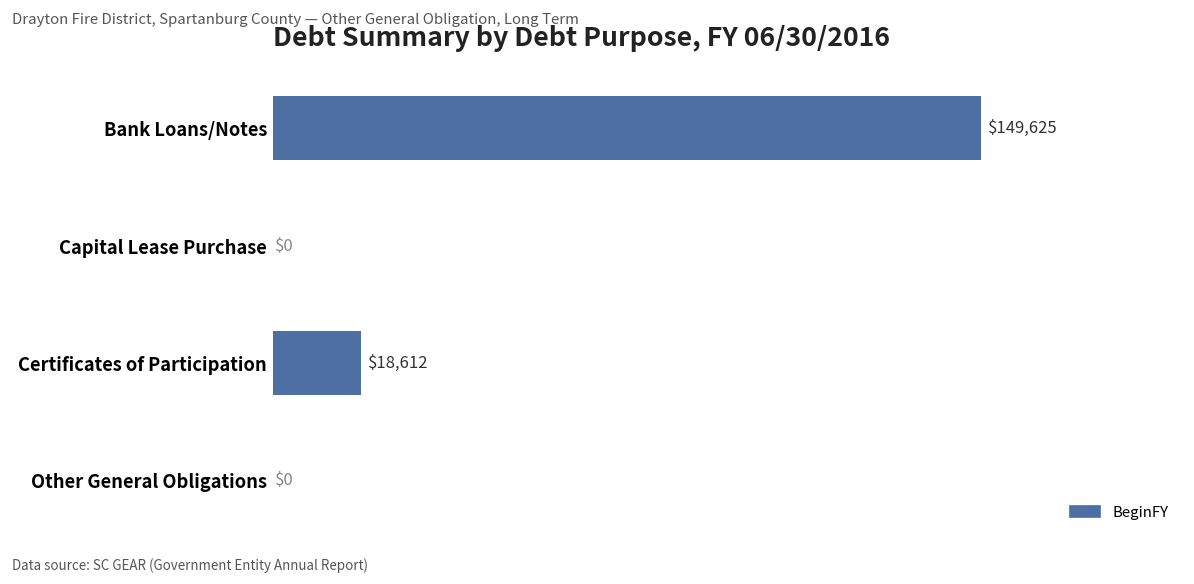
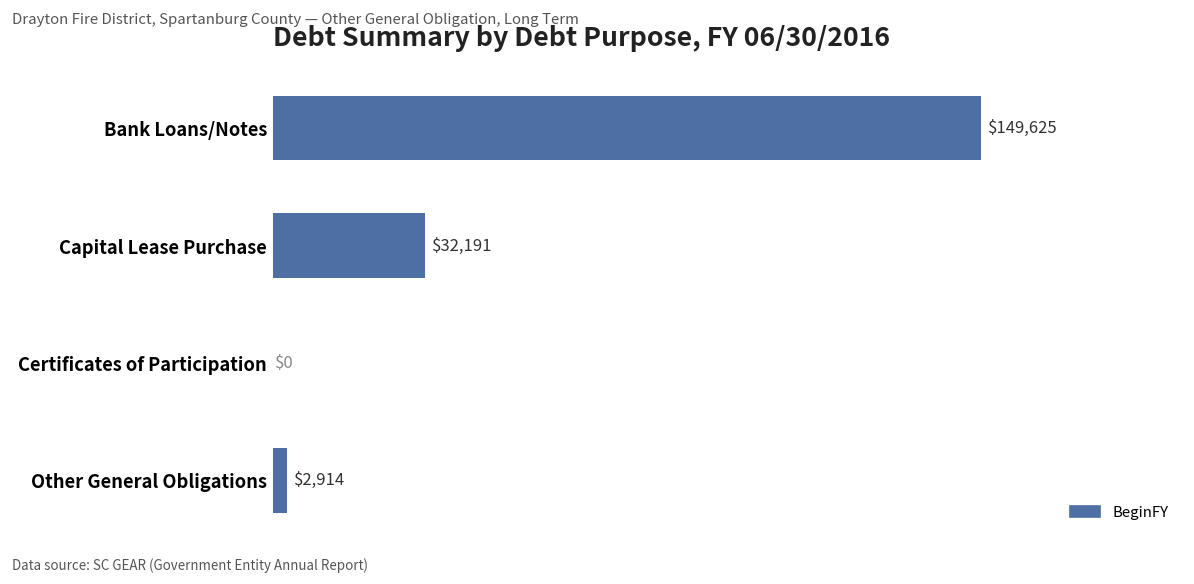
Capital Lease Purchase: $0 -> $32,191
Certificates of Participation: $18,612 -> $0
Other General Obligations: $0 -> $2,914
